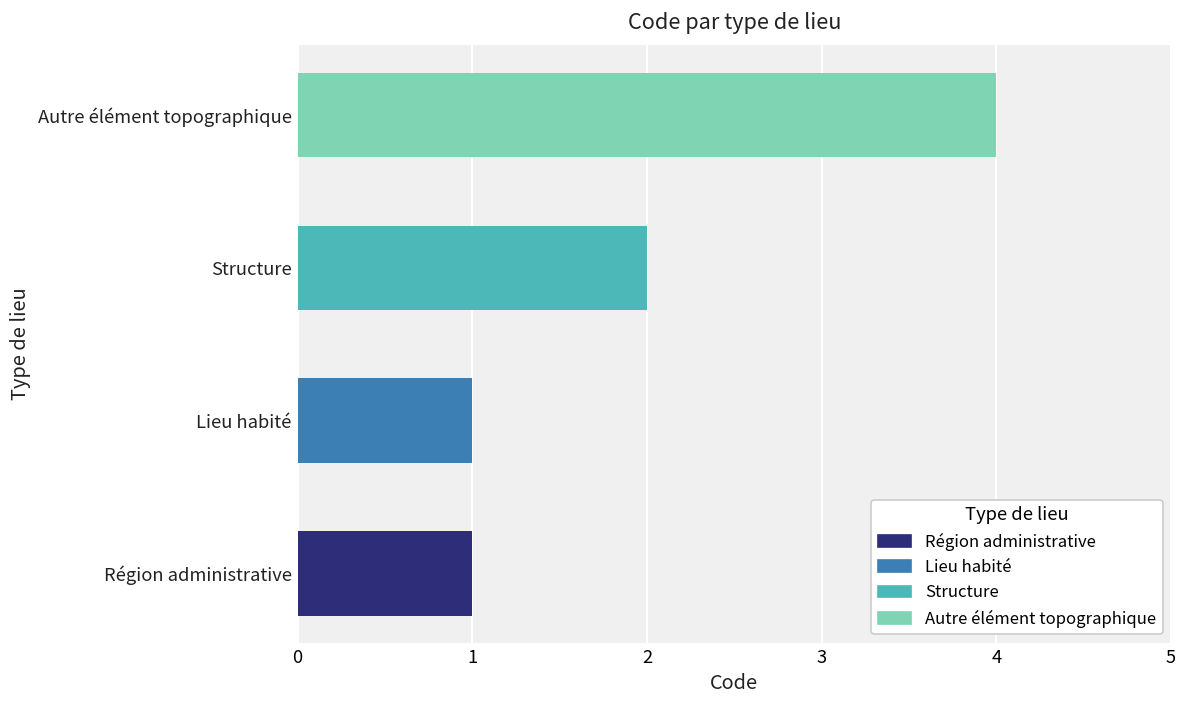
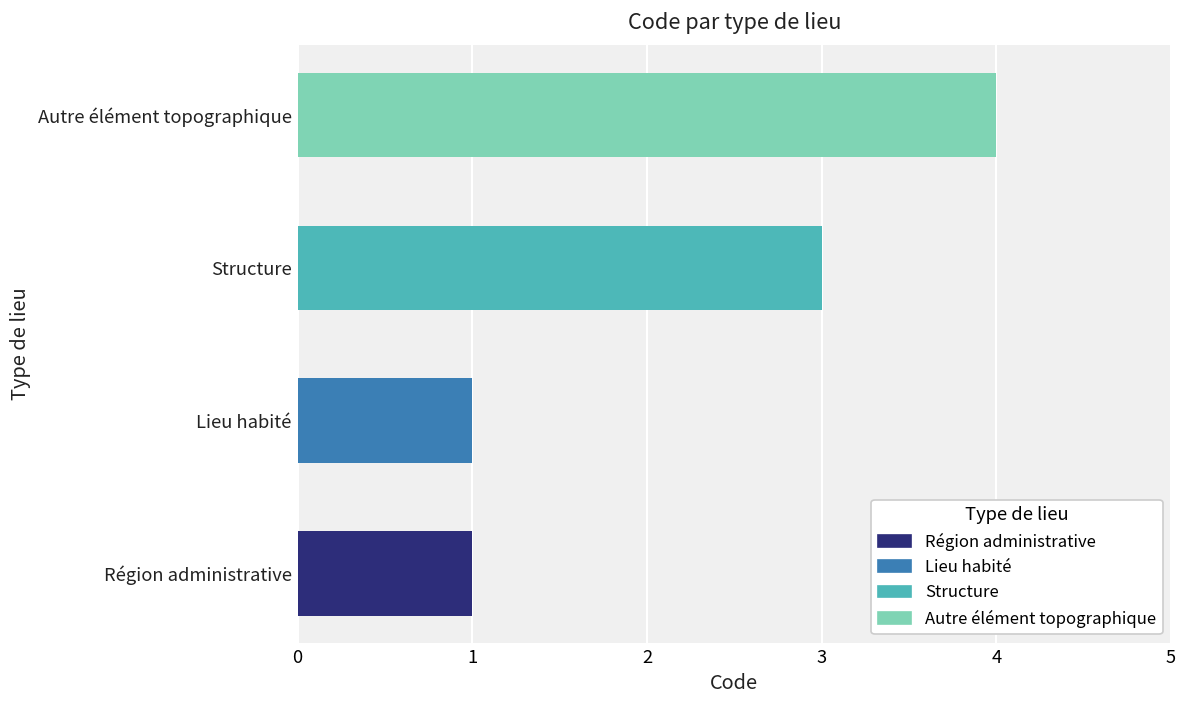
Structure: 2 -> 3
